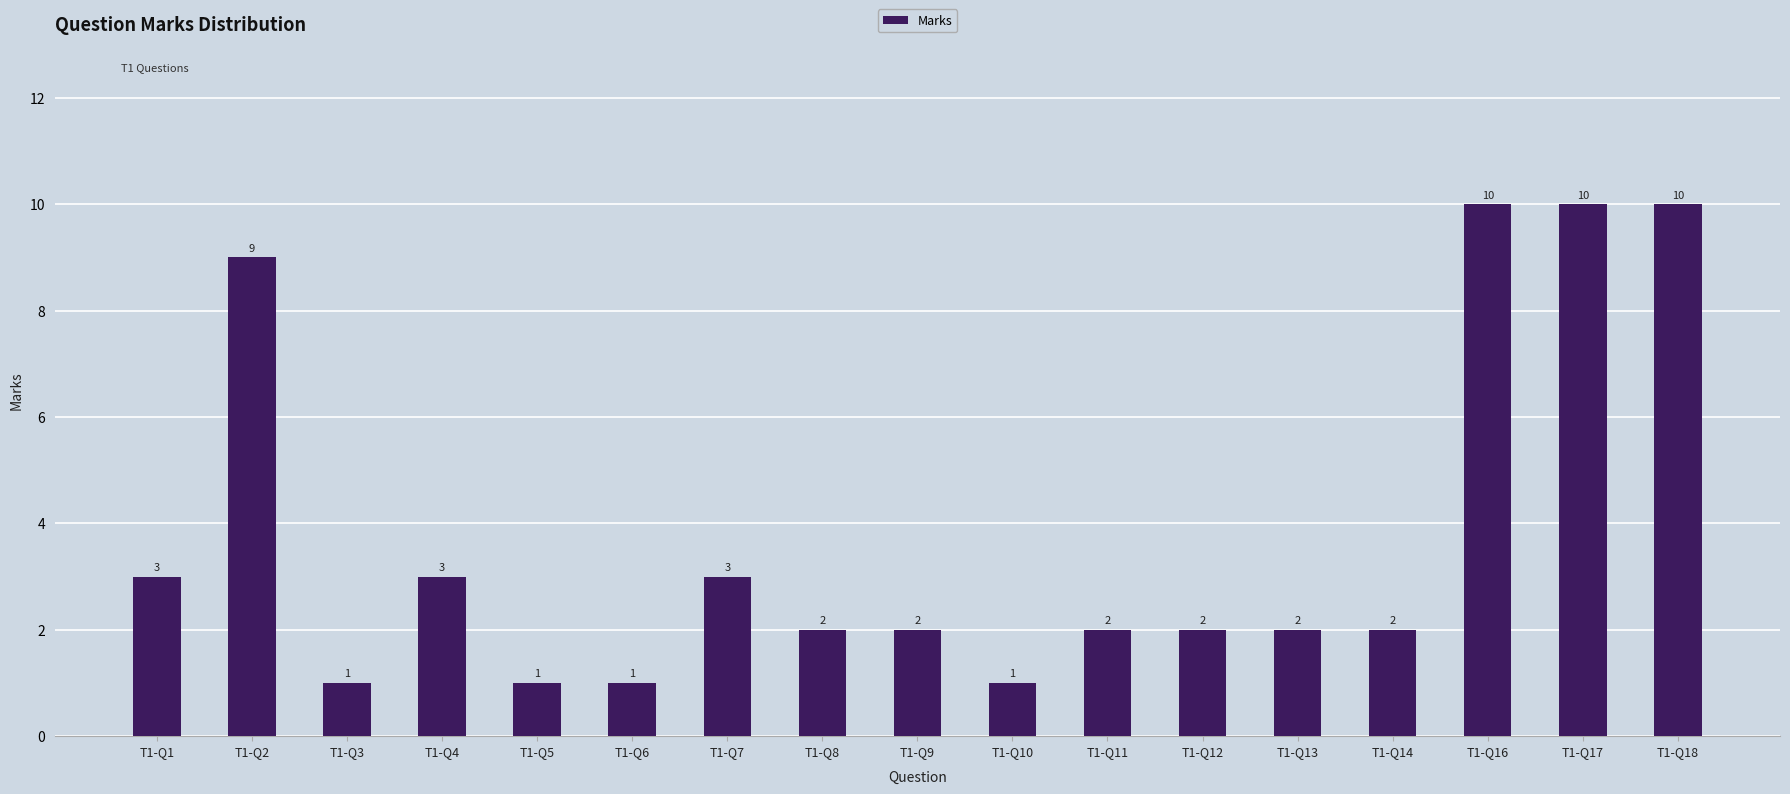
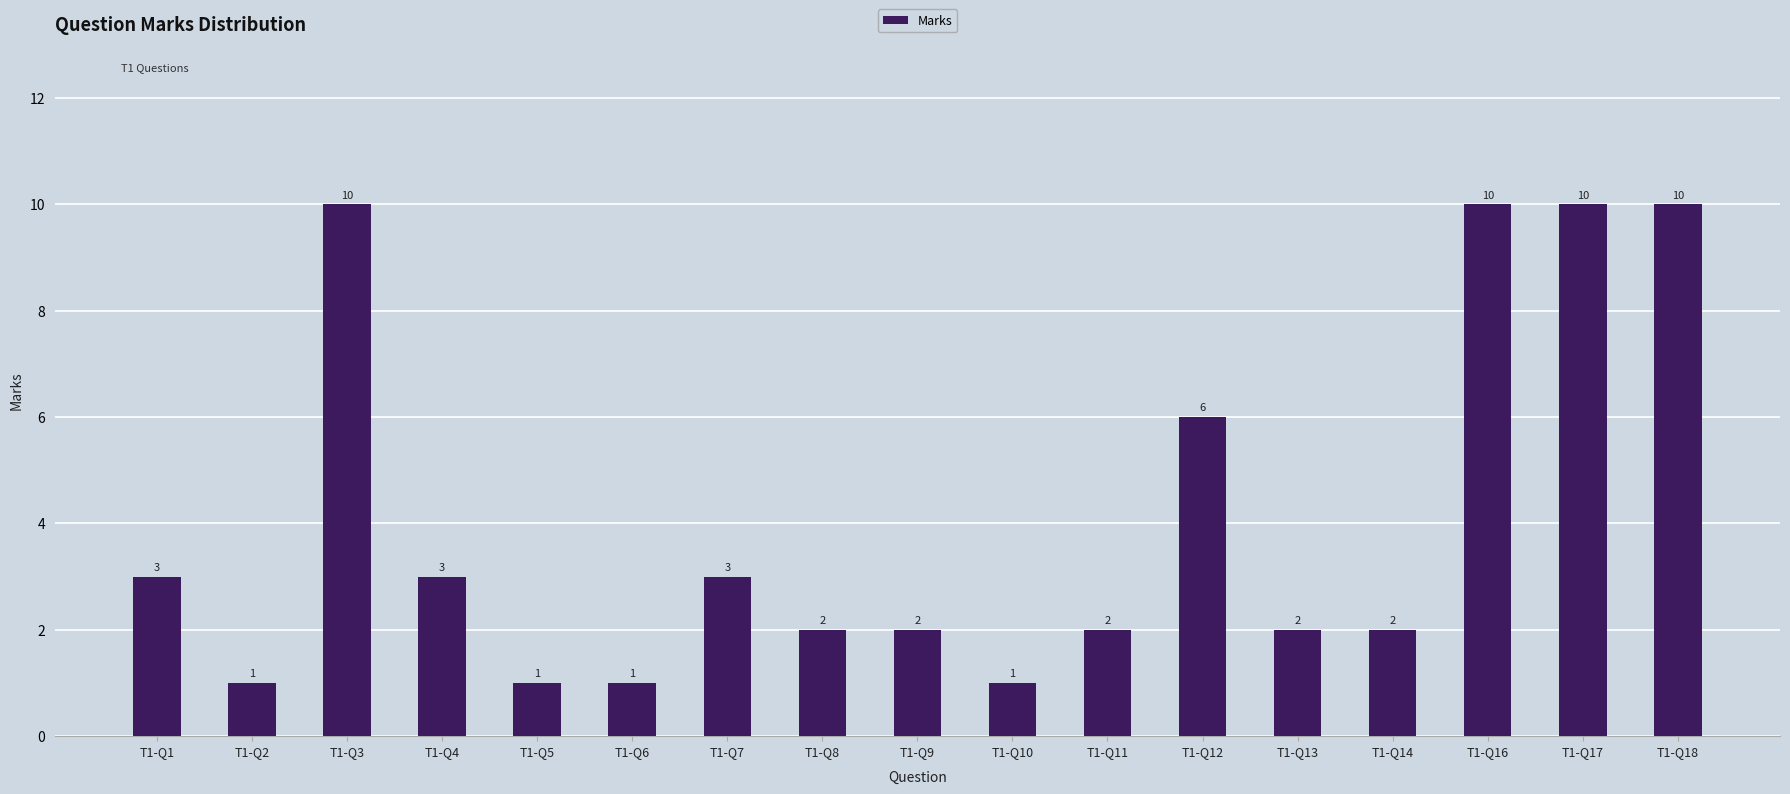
T1-Q2: 9 -> 1
T1-Q3: 1 -> 10
T1-Q12: 2 -> 6
